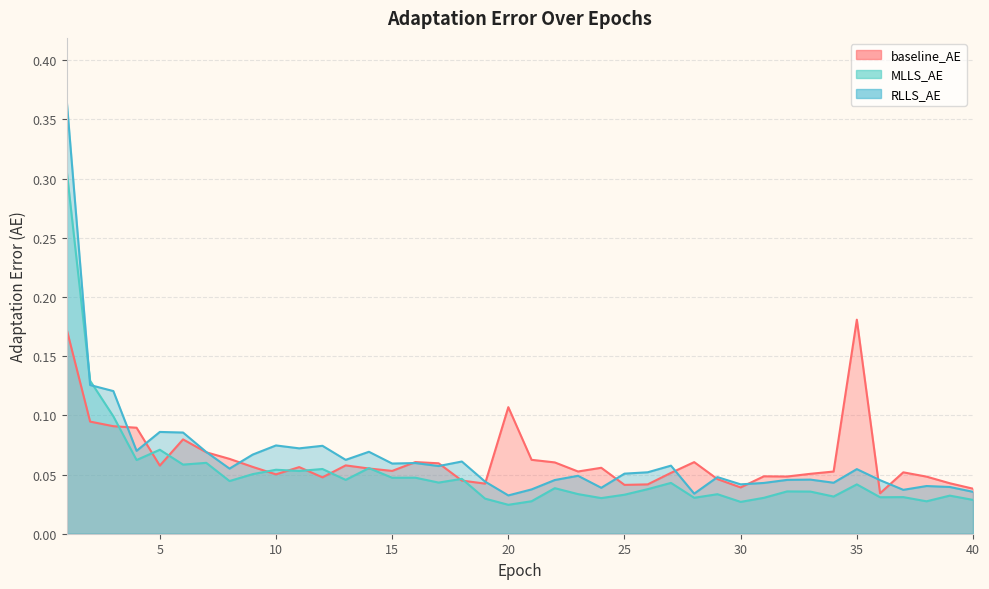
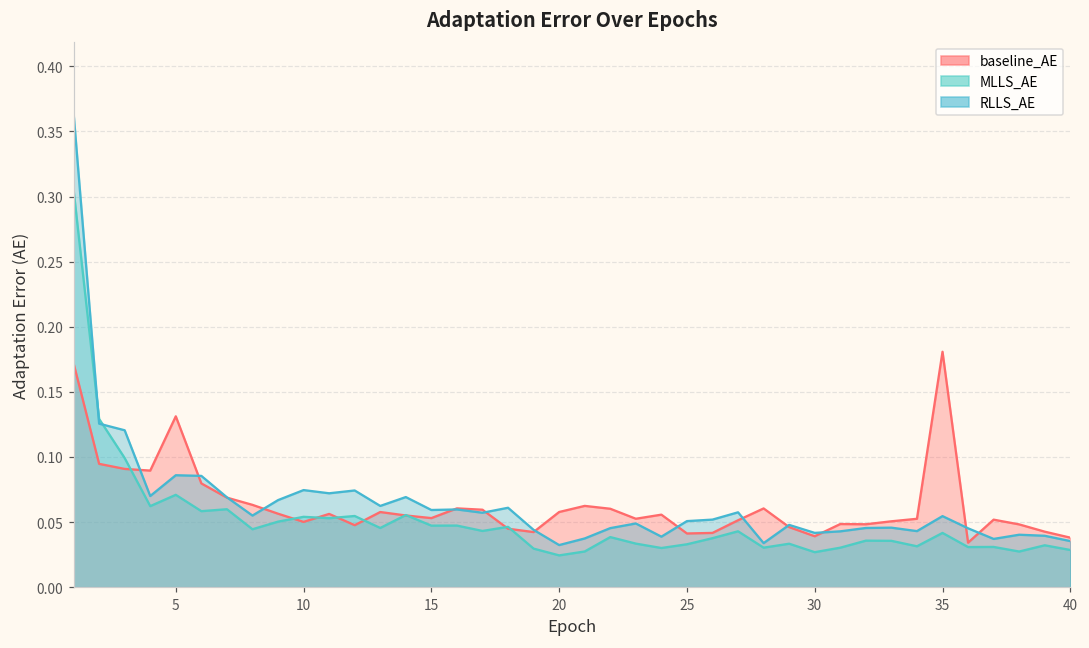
baseline_AE, 5: 0.058 -> 0.131
baseline_AE, 20: 0.107 -> 0.058
